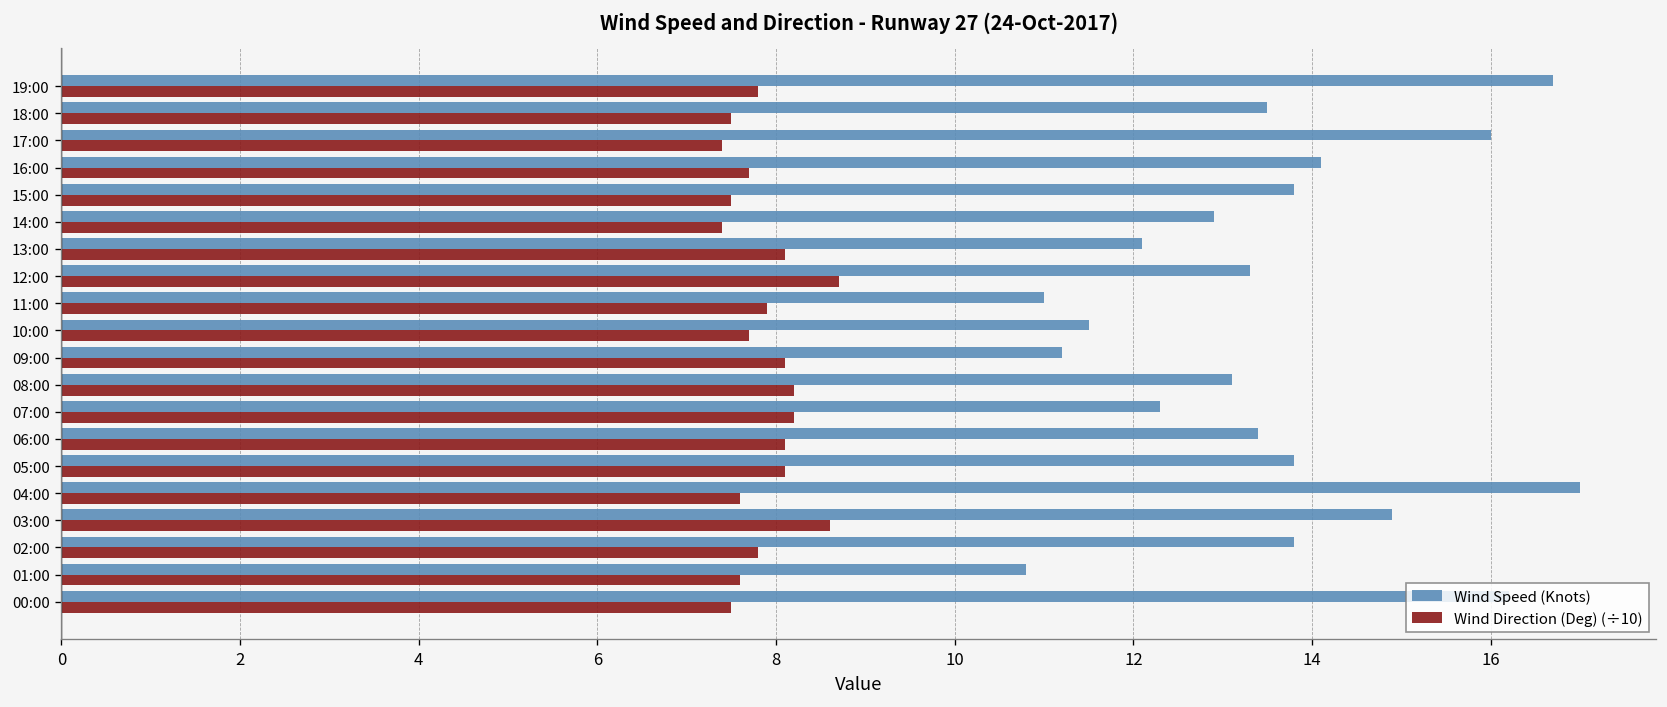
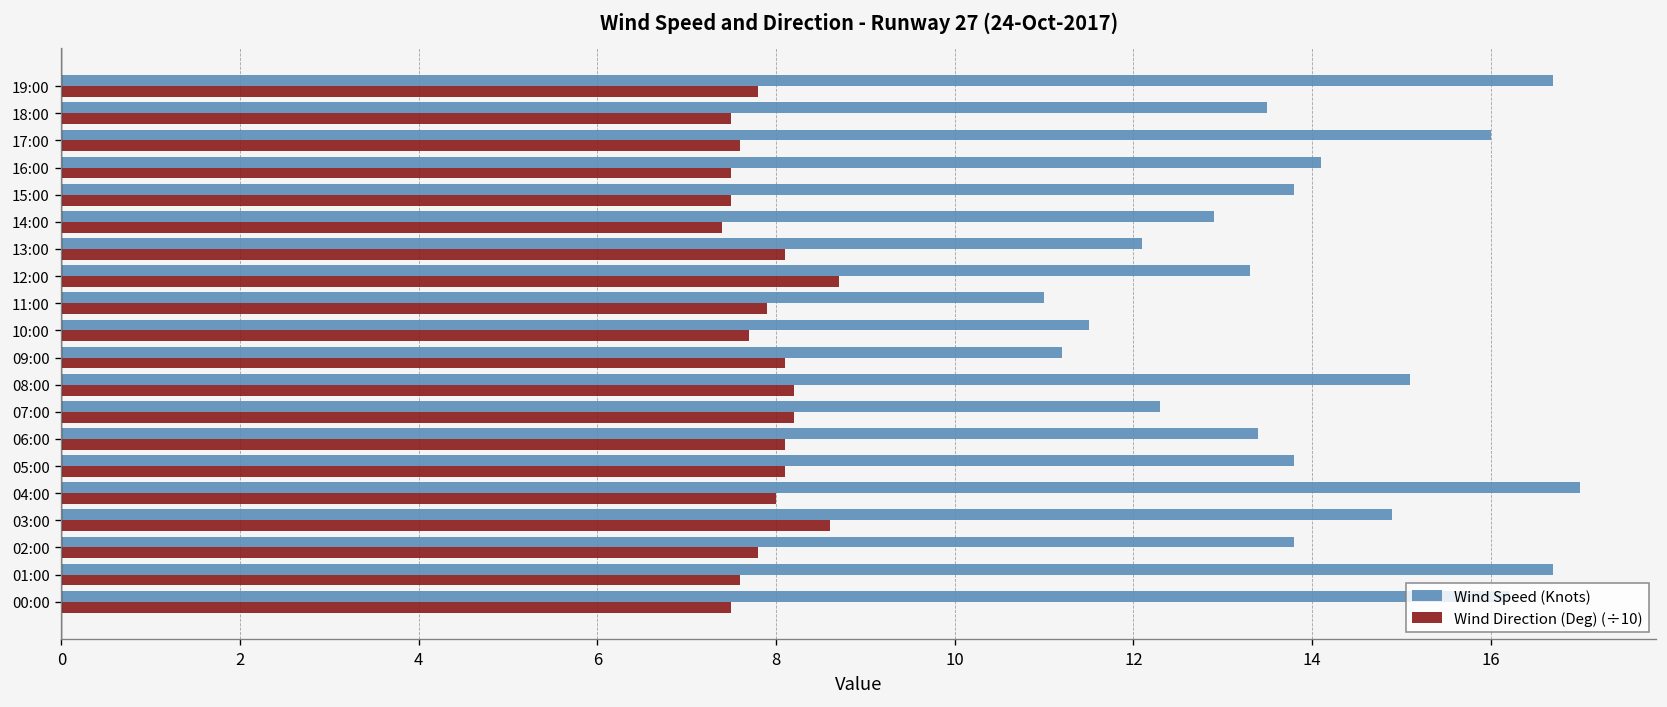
Wind Direction (Deg) (÷10), 17:00: 7.4 -> 7.6
Wind Direction (Deg) (÷10), 16:00: 7.7 -> 7.5
Wind Speed (Knots), 08:00: 13.1 -> 15.1
Wind Direction (Deg) (÷10), 04:00: 7.6 -> 8.0
Wind Speed (Knots), 01:00: 10.8 -> 16.7
